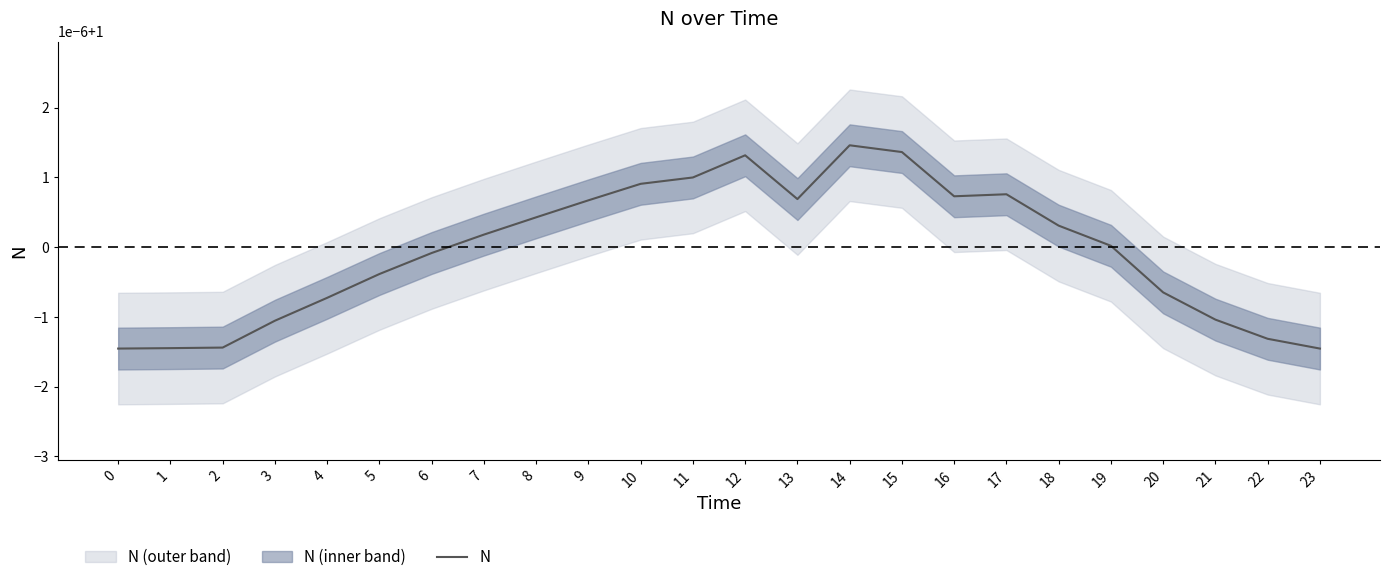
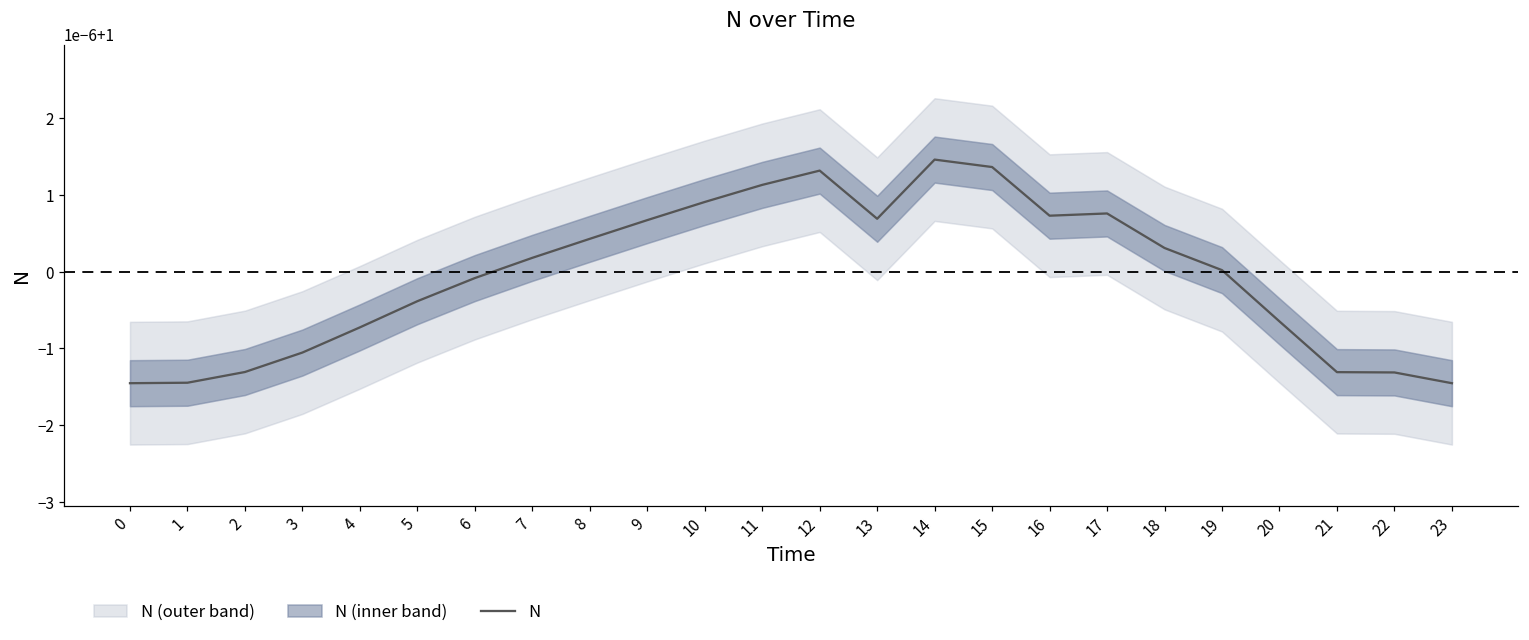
N, 2: 0.9999986 -> 0.9999987
N, 11: 1.0000010 -> 1.0000011
N, 21: 0.9999990 -> 0.9999987
